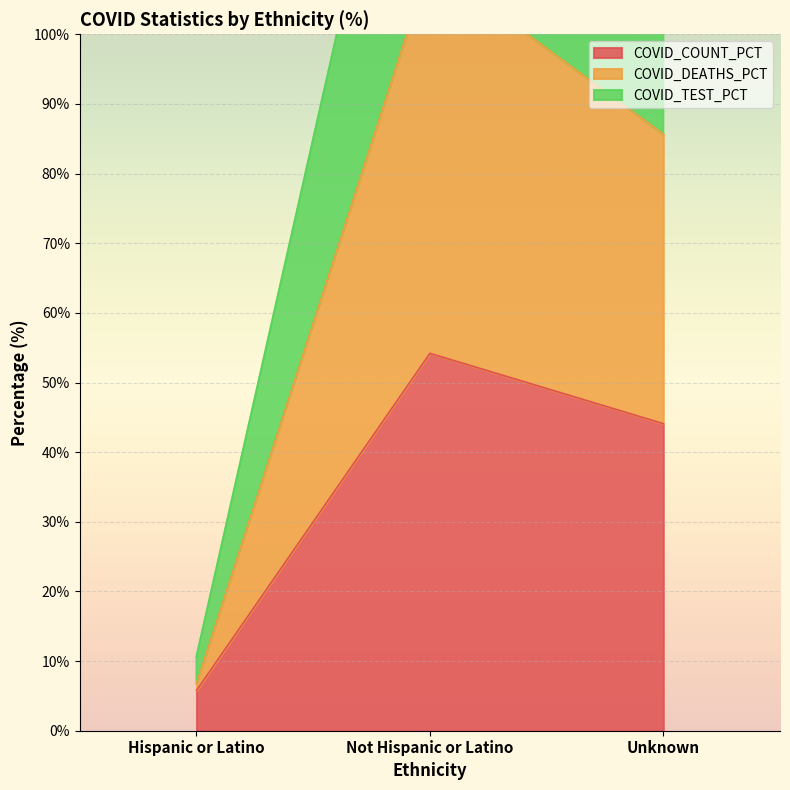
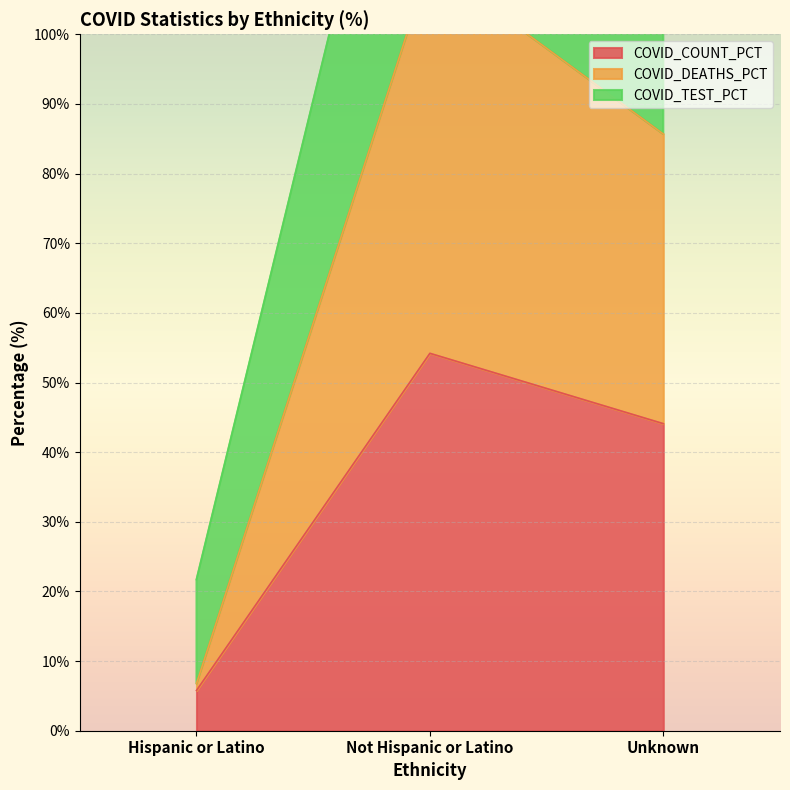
COVID_TEST_PCT, Hispanic or Latino: 4% -> 15%
